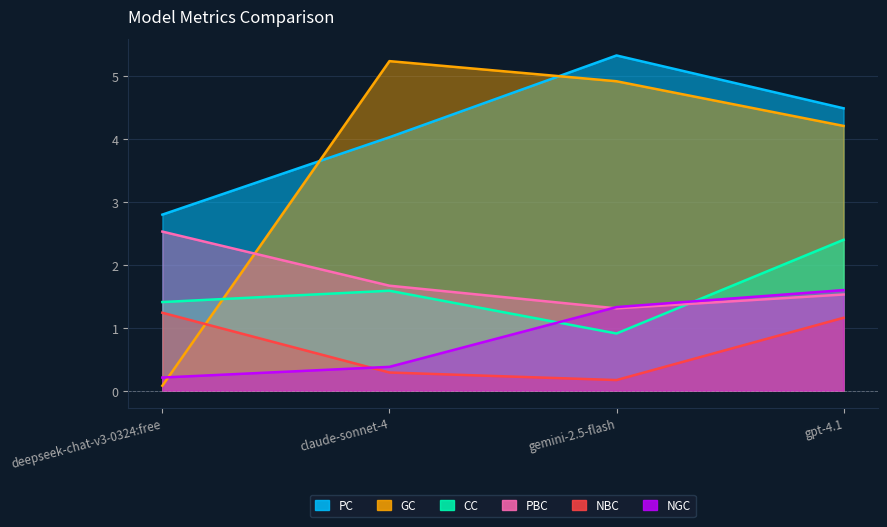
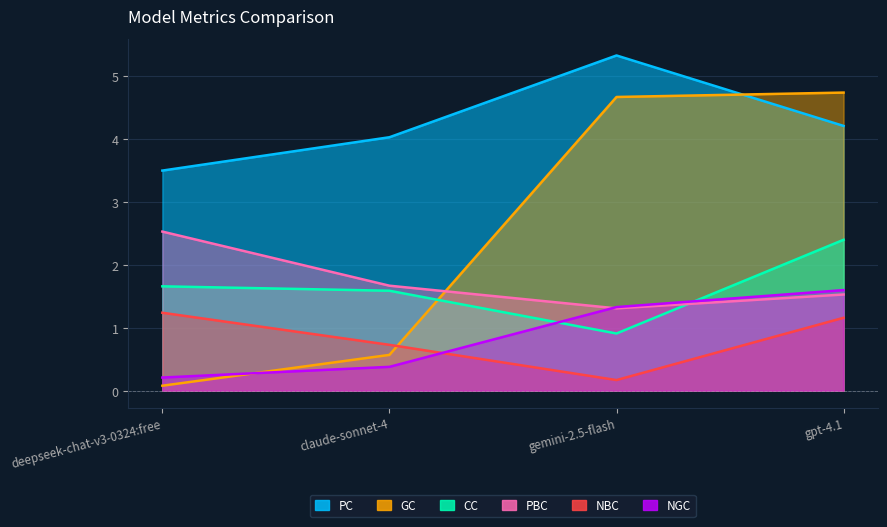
PC, deepseek-chat-v3-0324:free: 2.8 -> 3.5
CC, deepseek-chat-v3-0324:free: 1.4 -> 1.7
GC, claude-sonnet-4: 5.2 -> 0.6
NBC, claude-sonnet-4: 0.3 -> 0.7
GC, gemini-2.5-flash: 4.9 -> 4.7
PC, gpt-4.1: 4.5 -> 4.2
GC, gpt-4.1: 4.2 -> 4.7
